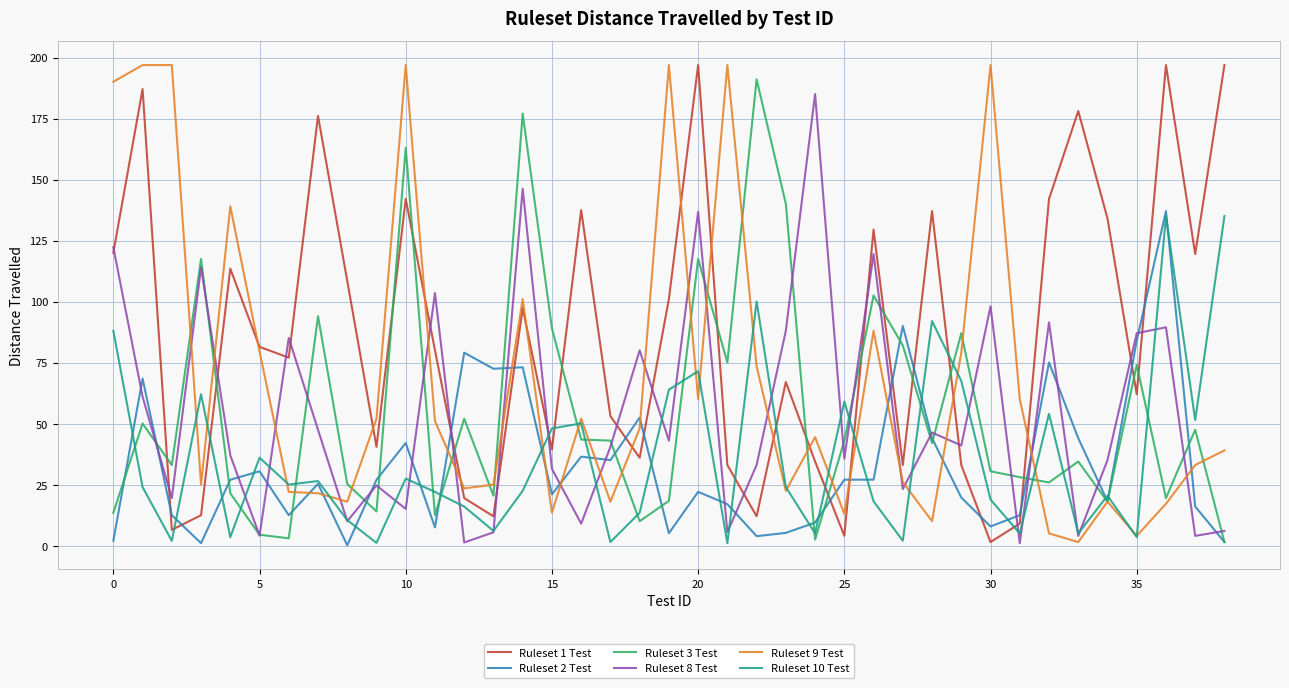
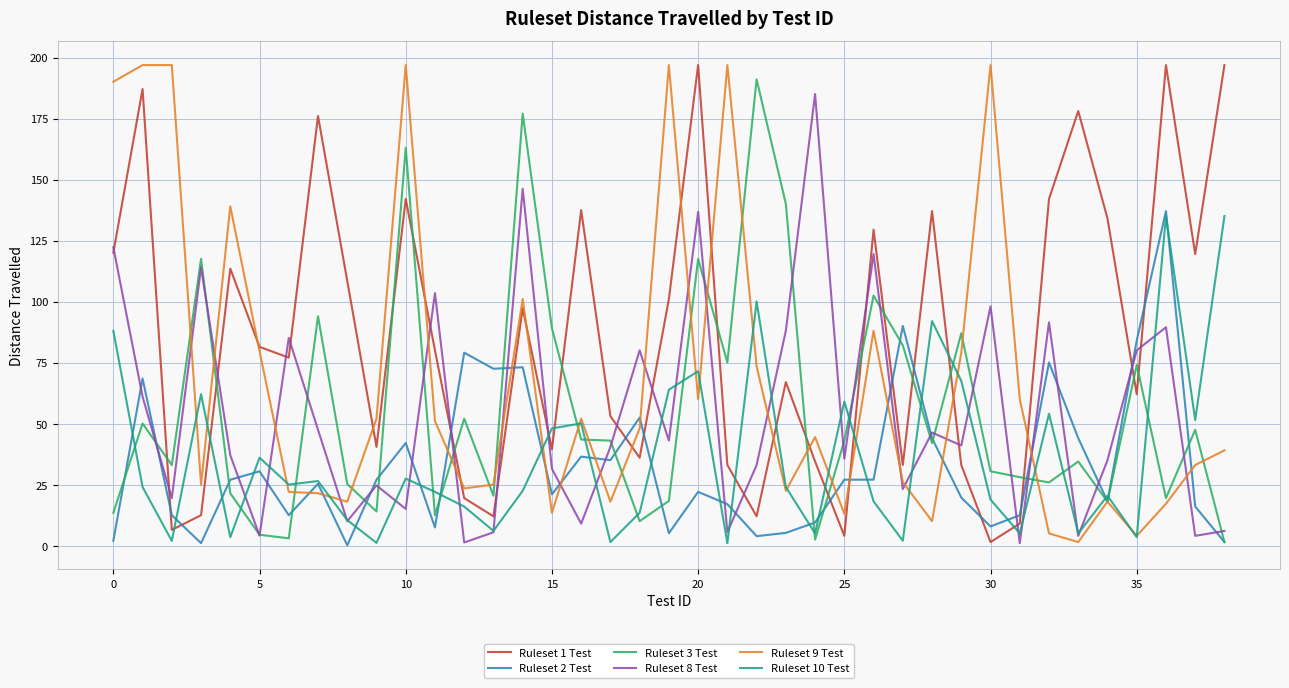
Ruleset 8 Test, 35: 87 -> 80
